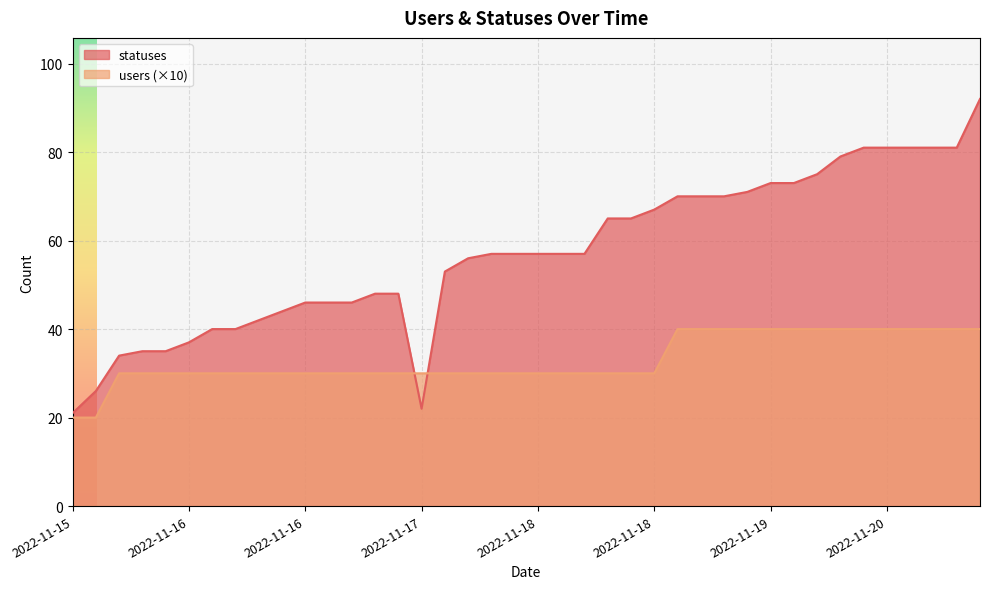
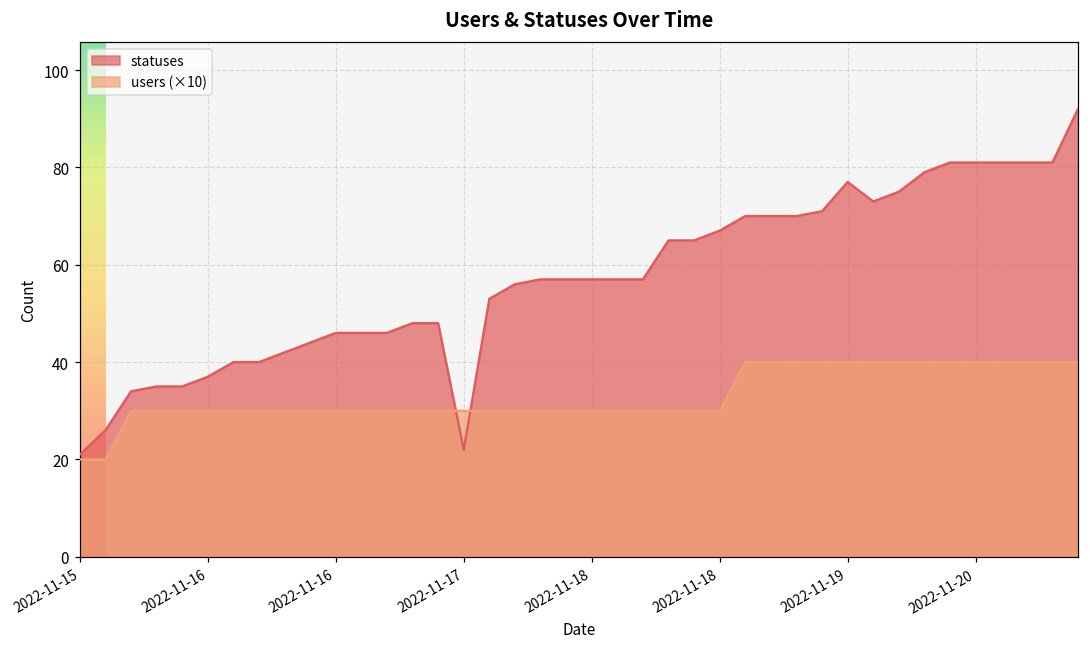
statuses, 2022-11-19: 73 -> 77
